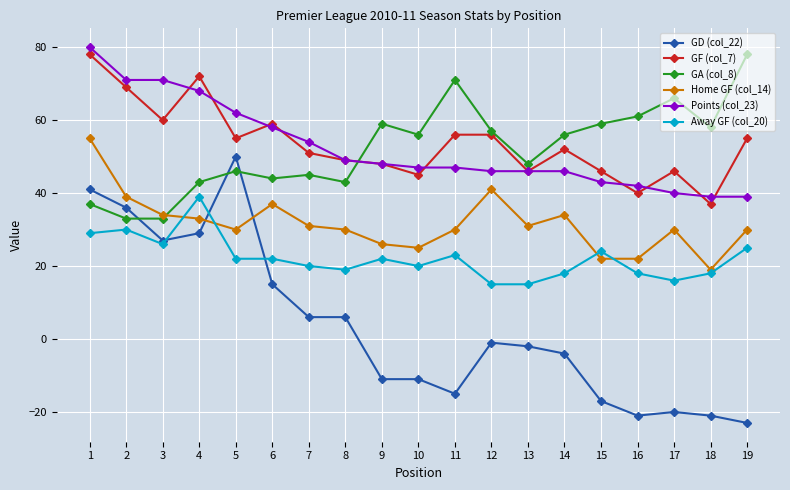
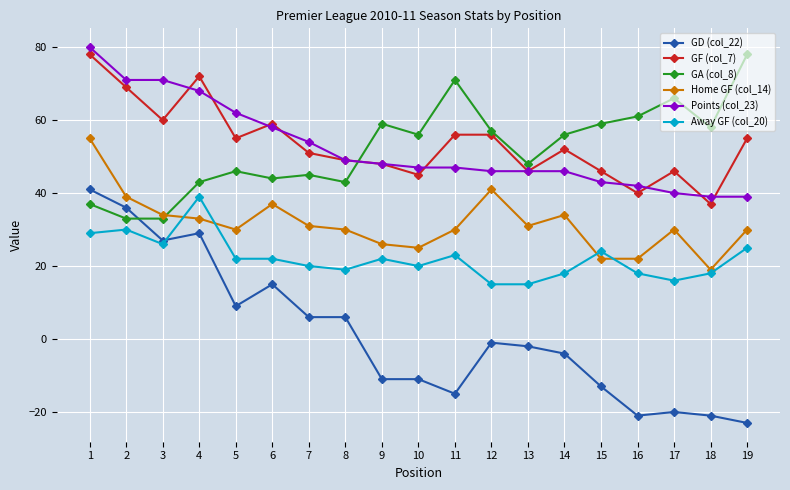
GD (col_22), 5: 50 -> 9
GD (col_22), 15: -17 -> -13
